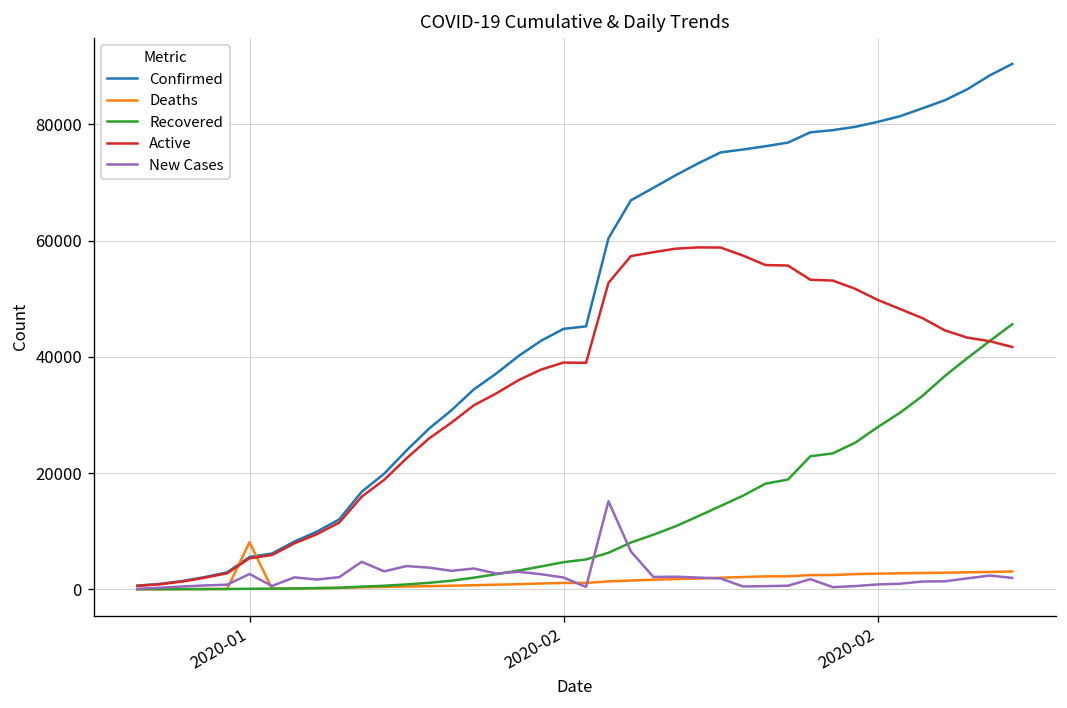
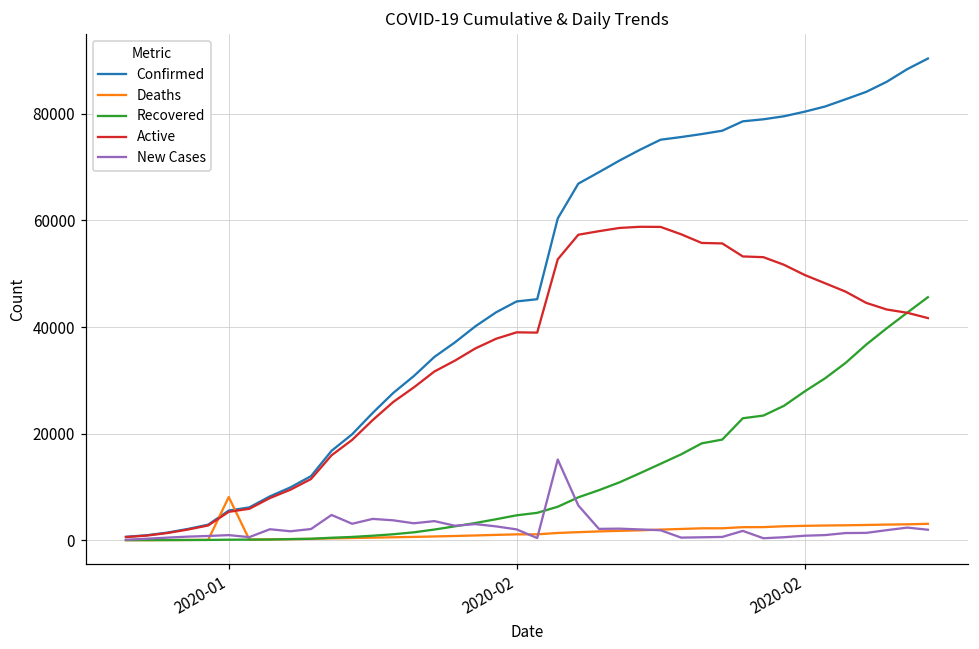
New Cases, 2020-01: 3000 -> 1000
